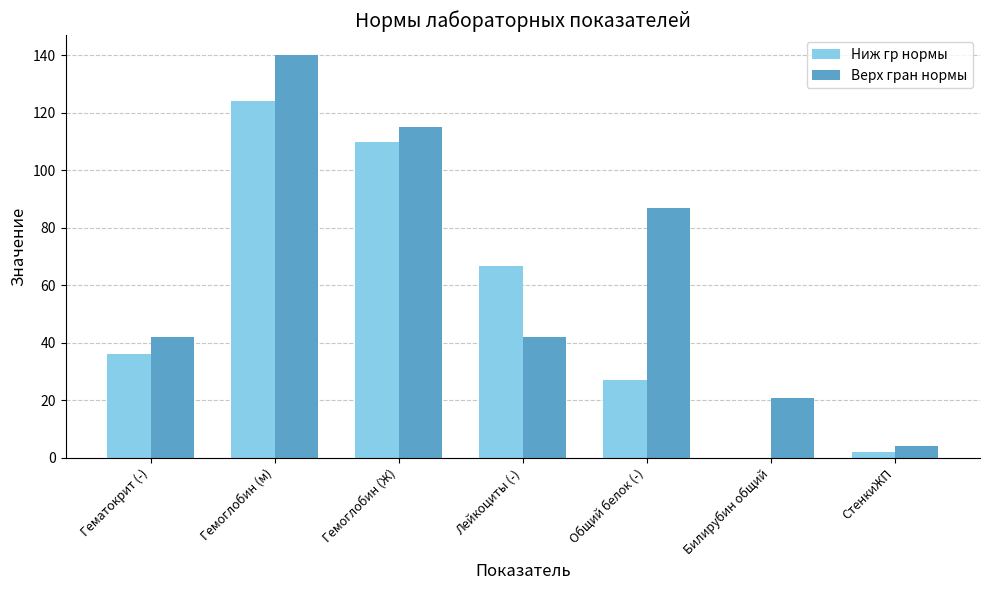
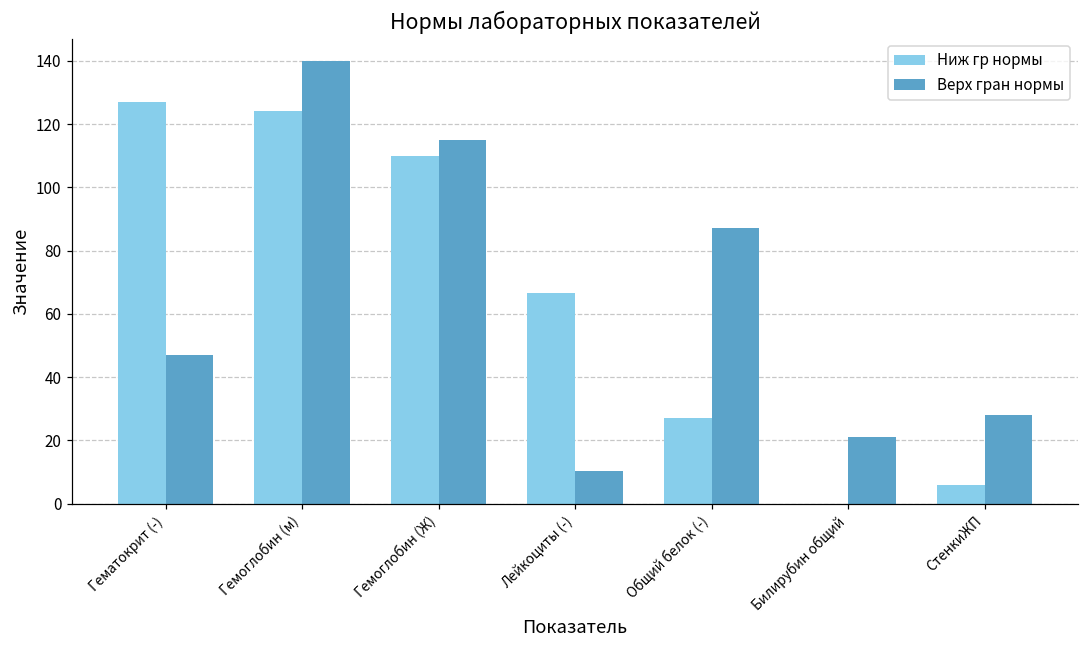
Ниж гр нормы, Гематокрит (-): 36 -> 127
Верх гран нормы, Гематокрит (-): 42 -> 47
Верх гран нормы, Лейкоциты (-): 42 -> 10
Ниж гр нормы, СтенкиЖП: 2 -> 6
Верх гран нормы, СтенкиЖП: 4 -> 28
